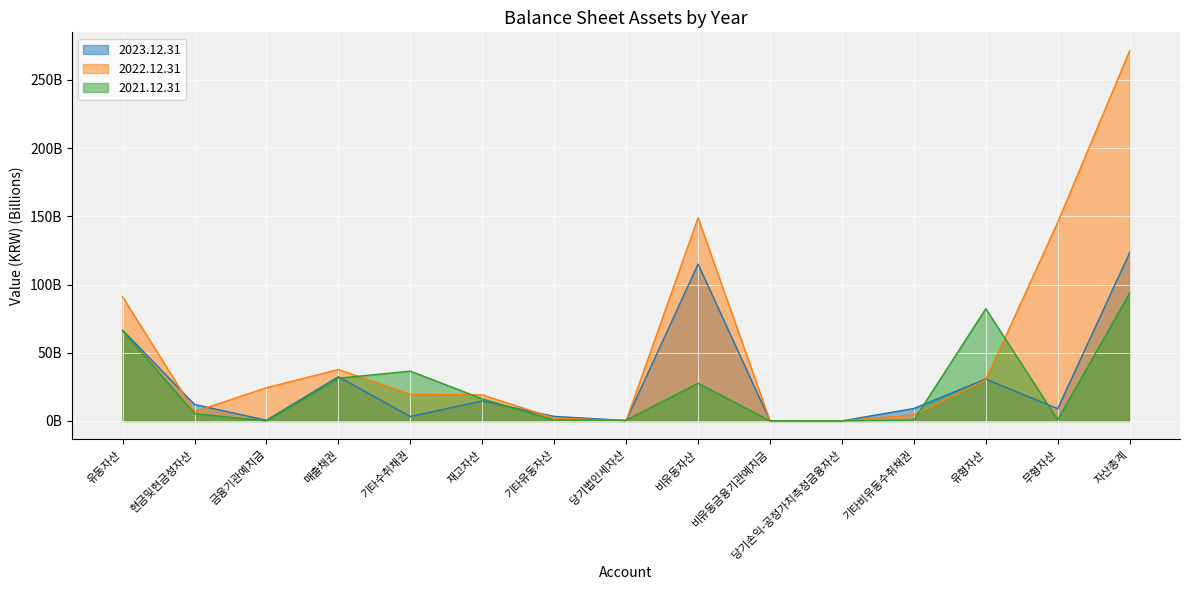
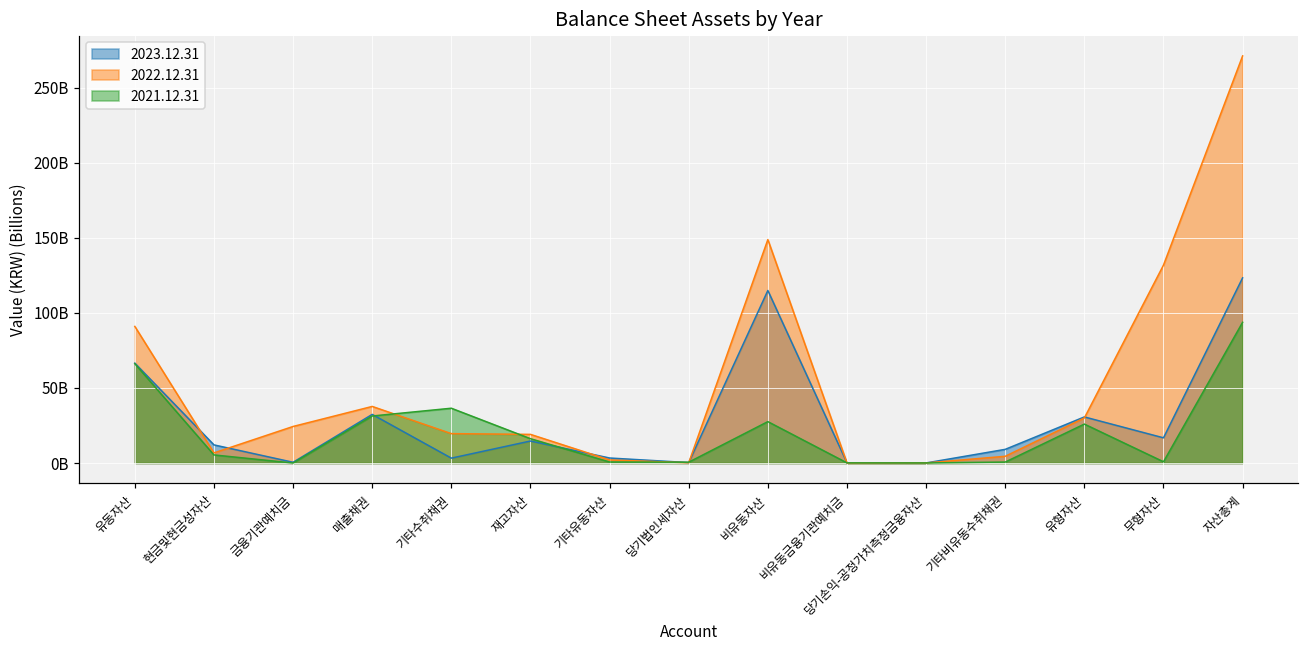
2021.12.31, 유형자산: 82000000000 -> 26000000000
2023.12.31, 무형자산: 9000000000 -> 17000000000
2022.12.31, 무형자산: 146000000000 -> 132000000000
